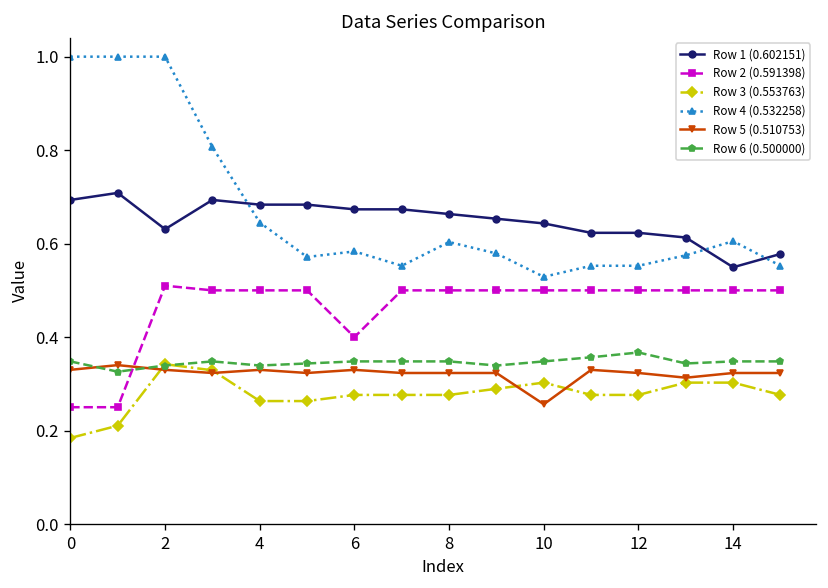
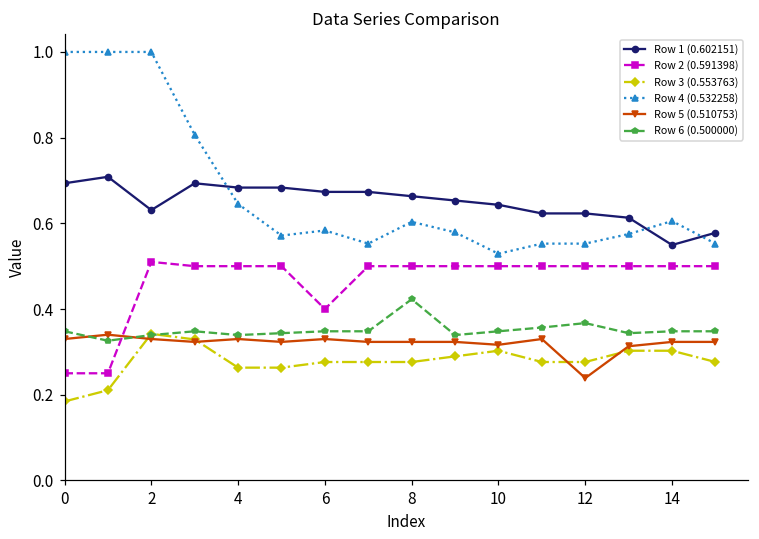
Row 6 (0.500000), 8: 0.35 -> 0.42
Row 5 (0.510753), 10: 0.26 -> 0.32
Row 5 (0.510753), 12: 0.32 -> 0.24
